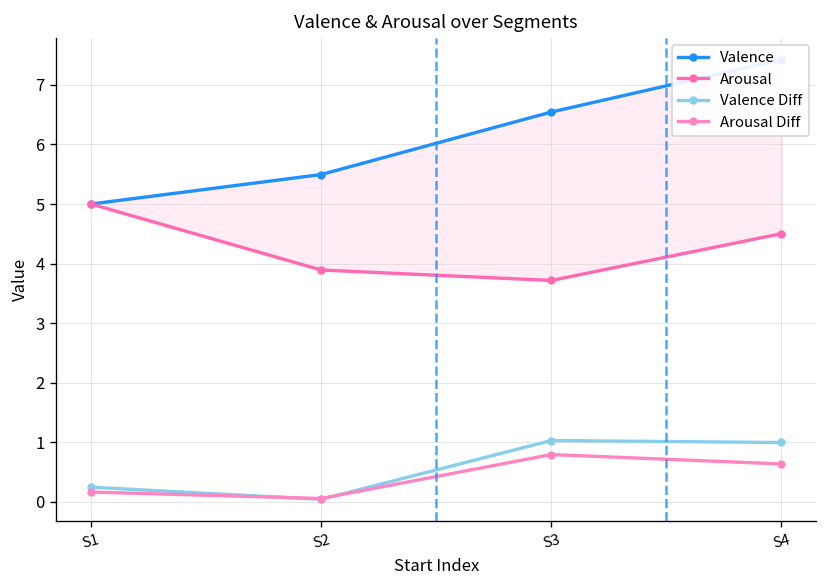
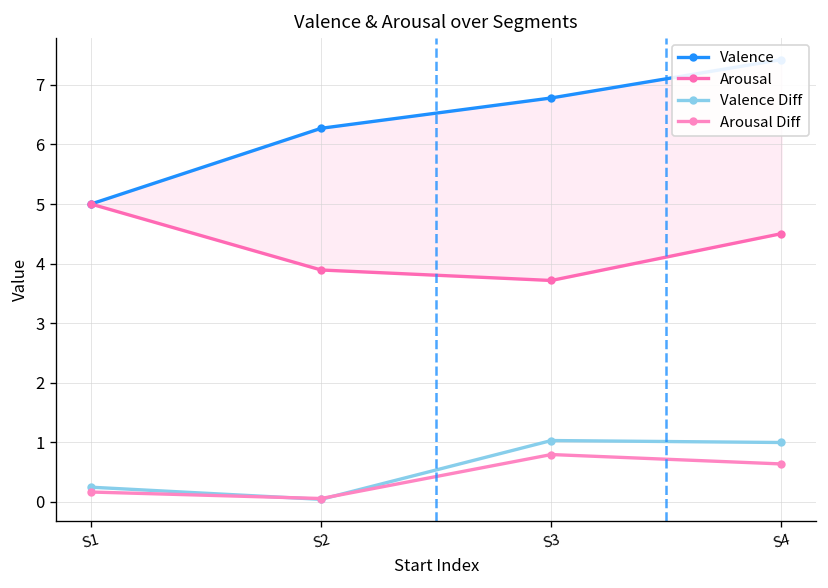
Valence, S2: 5.5 -> 6.3
Valence, S3: 6.5 -> 6.8
